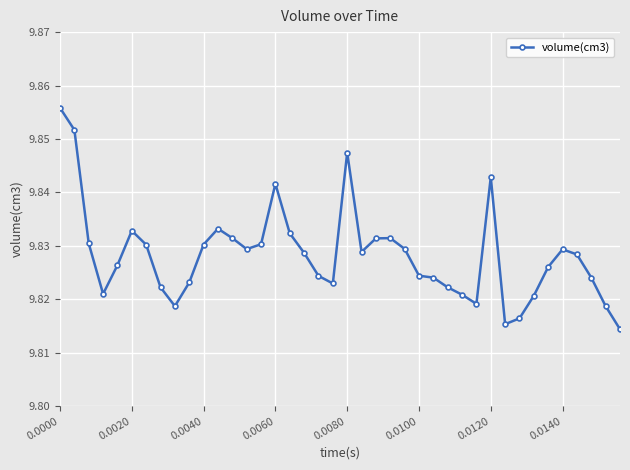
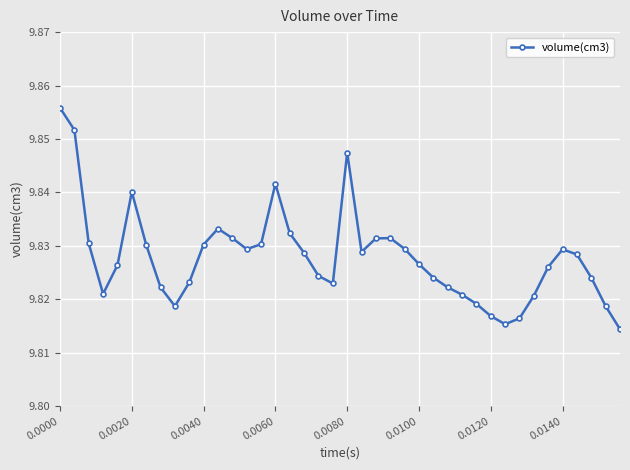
0.0020: 9.833 -> 9.840
0.0100: 9.824 -> 9.827
0.0120: 9.843 -> 9.817
